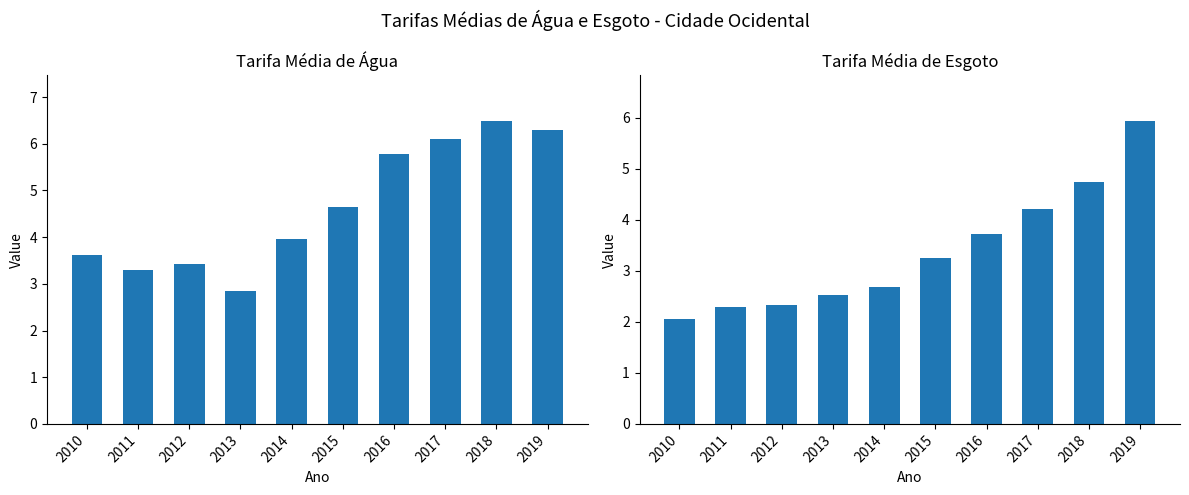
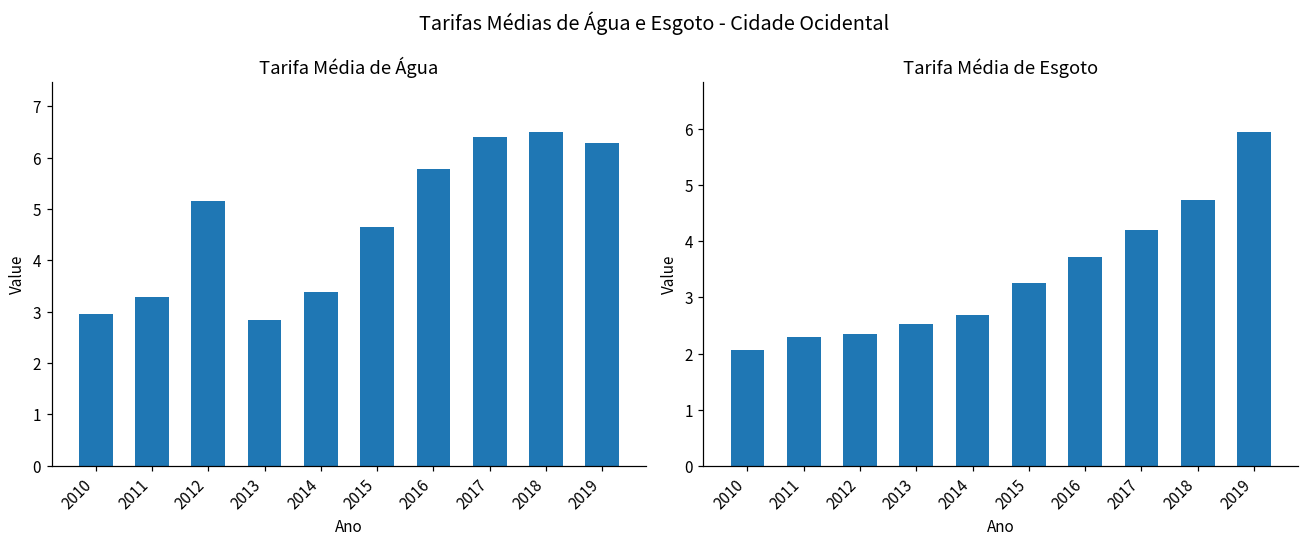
Tarifa Média de Água, 2010: 3.6 -> 3.0
Tarifa Média de Água, 2012: 3.4 -> 5.2
Tarifa Média de Água, 2014: 4.0 -> 3.4
Tarifa Média de Água, 2017: 6.1 -> 6.4
